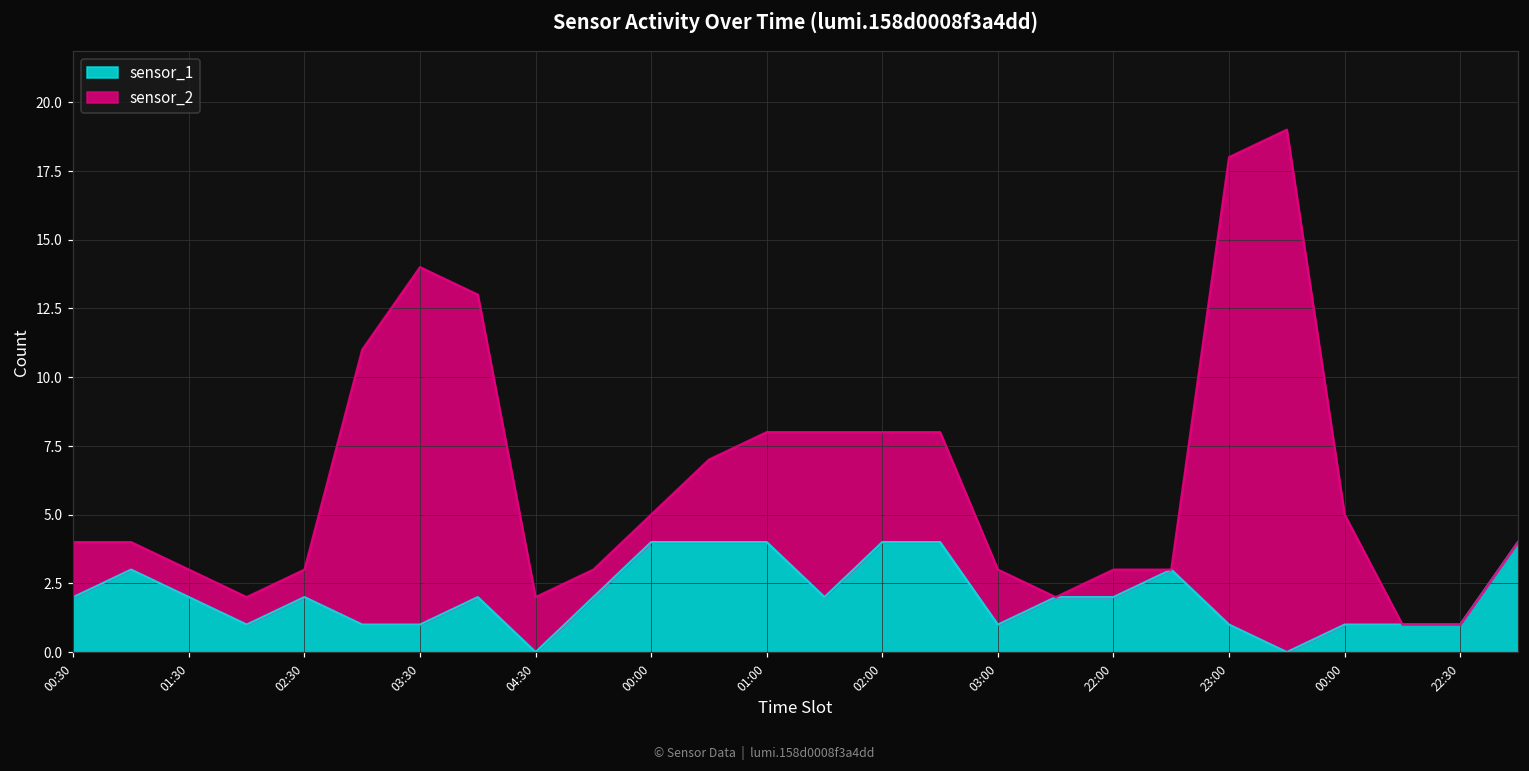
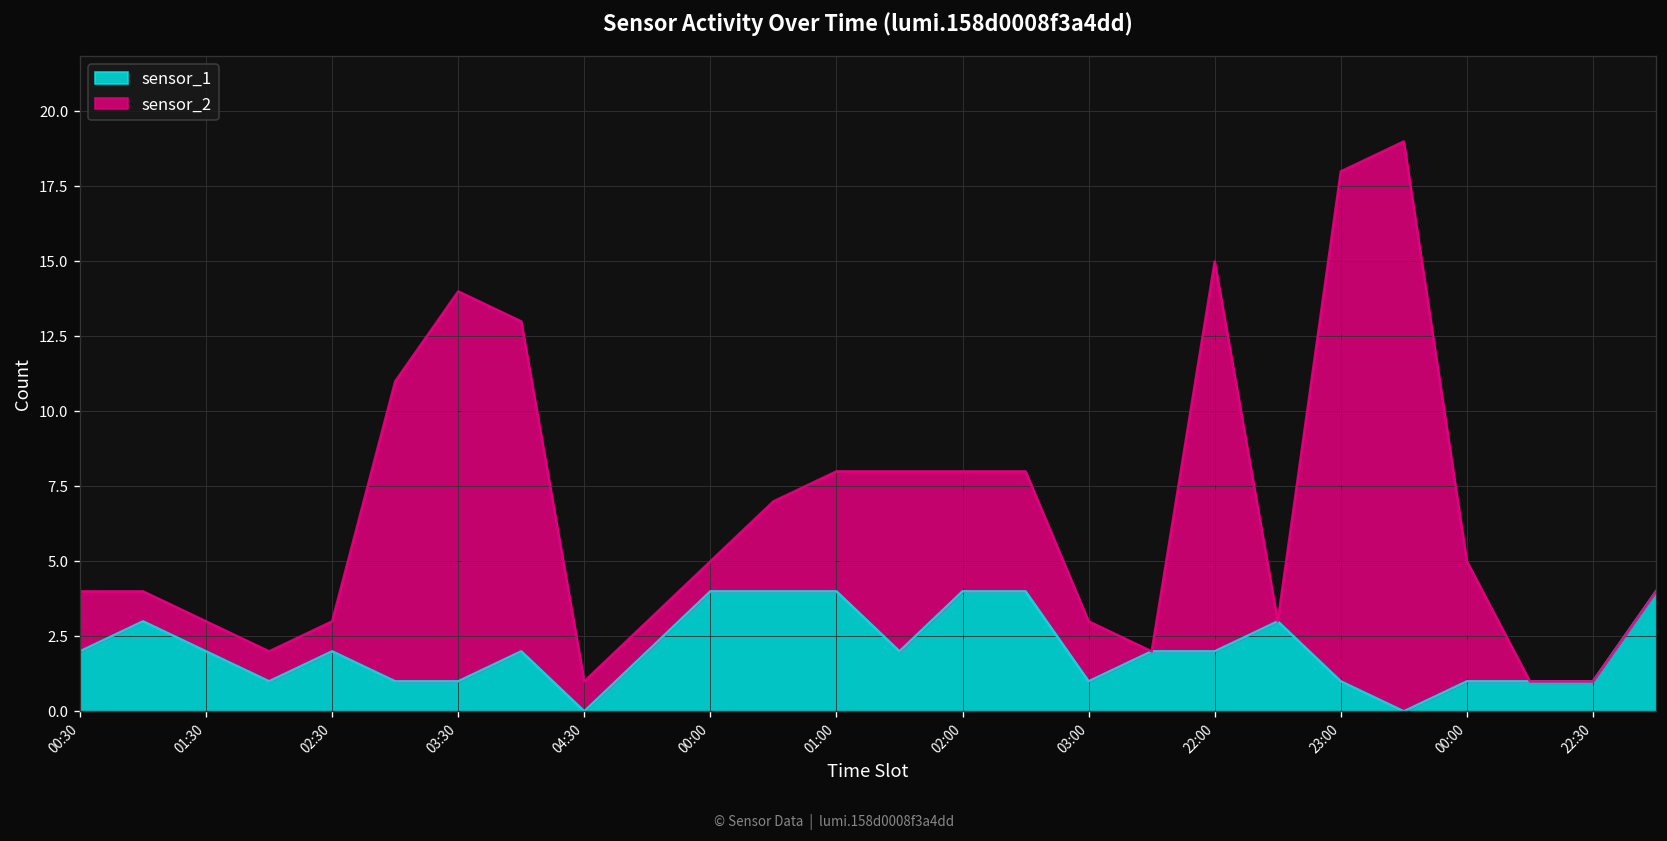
sensor_2, 04:30: 2 -> 1
sensor_2, 22:00: 1 -> 13
